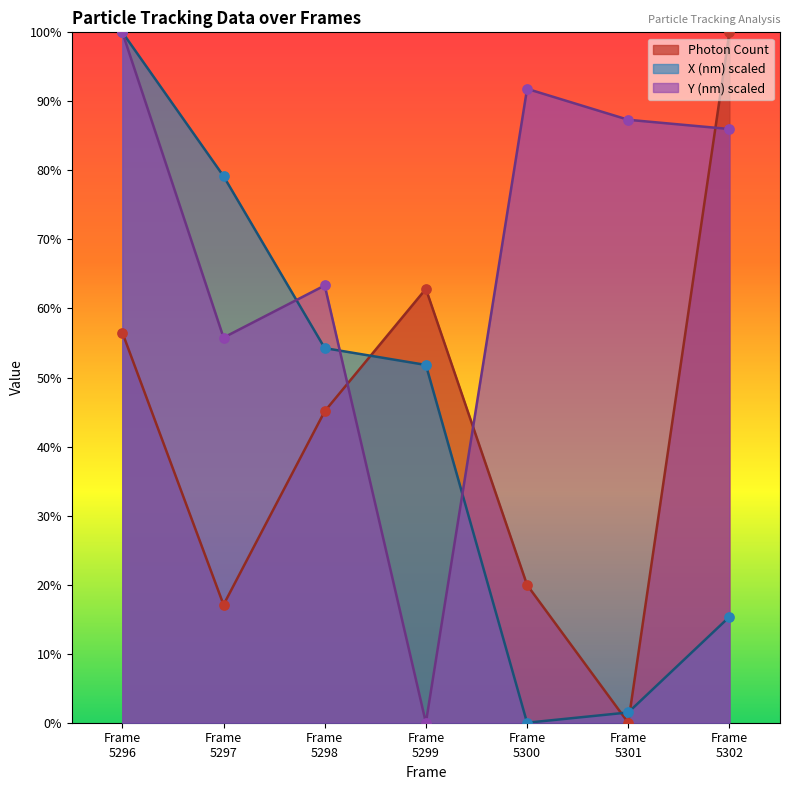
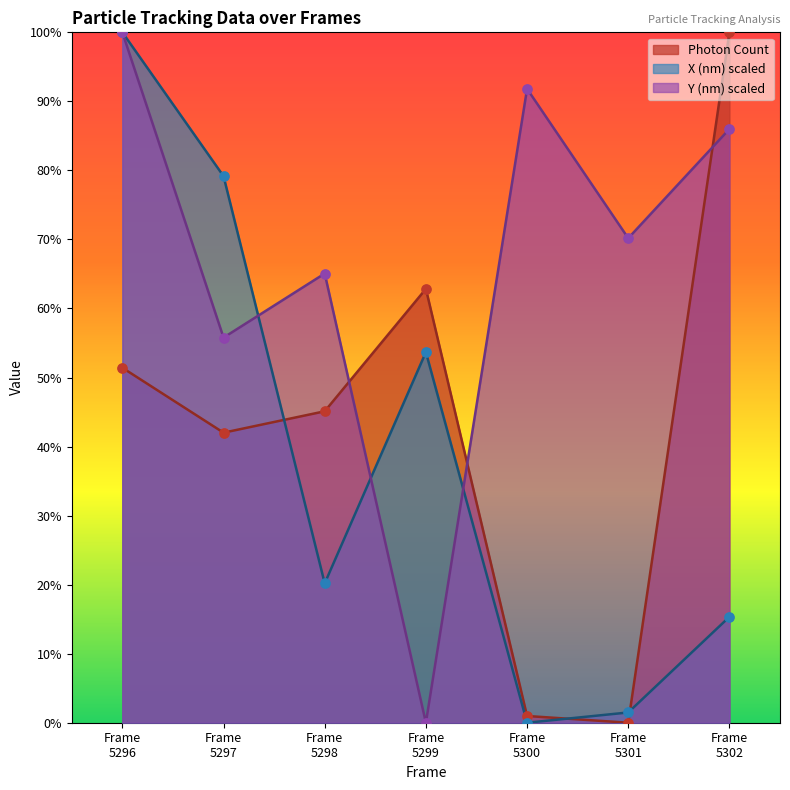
Photon Count, Frame 5296: 56% -> 51%
Photon Count, Frame 5297: 17% -> 42%
X (nm) scaled, Frame 5298: 54% -> 20%
Y (nm) scaled, Frame 5298: 63% -> 65%
X (nm) scaled, Frame 5299: 52% -> 54%
Photon Count, Frame 5300: 20% -> 1%
Y (nm) scaled, Frame 5301: 87% -> 70%
